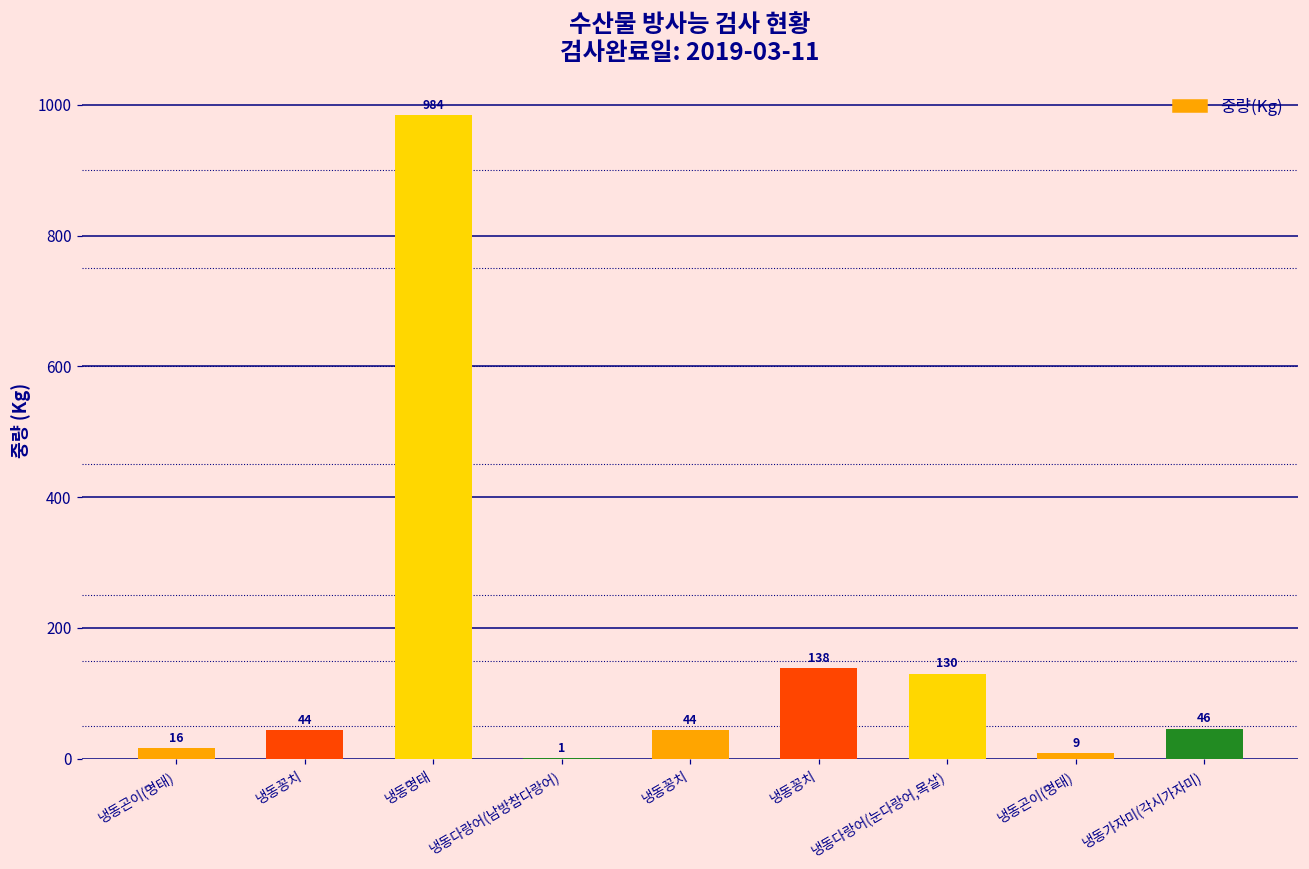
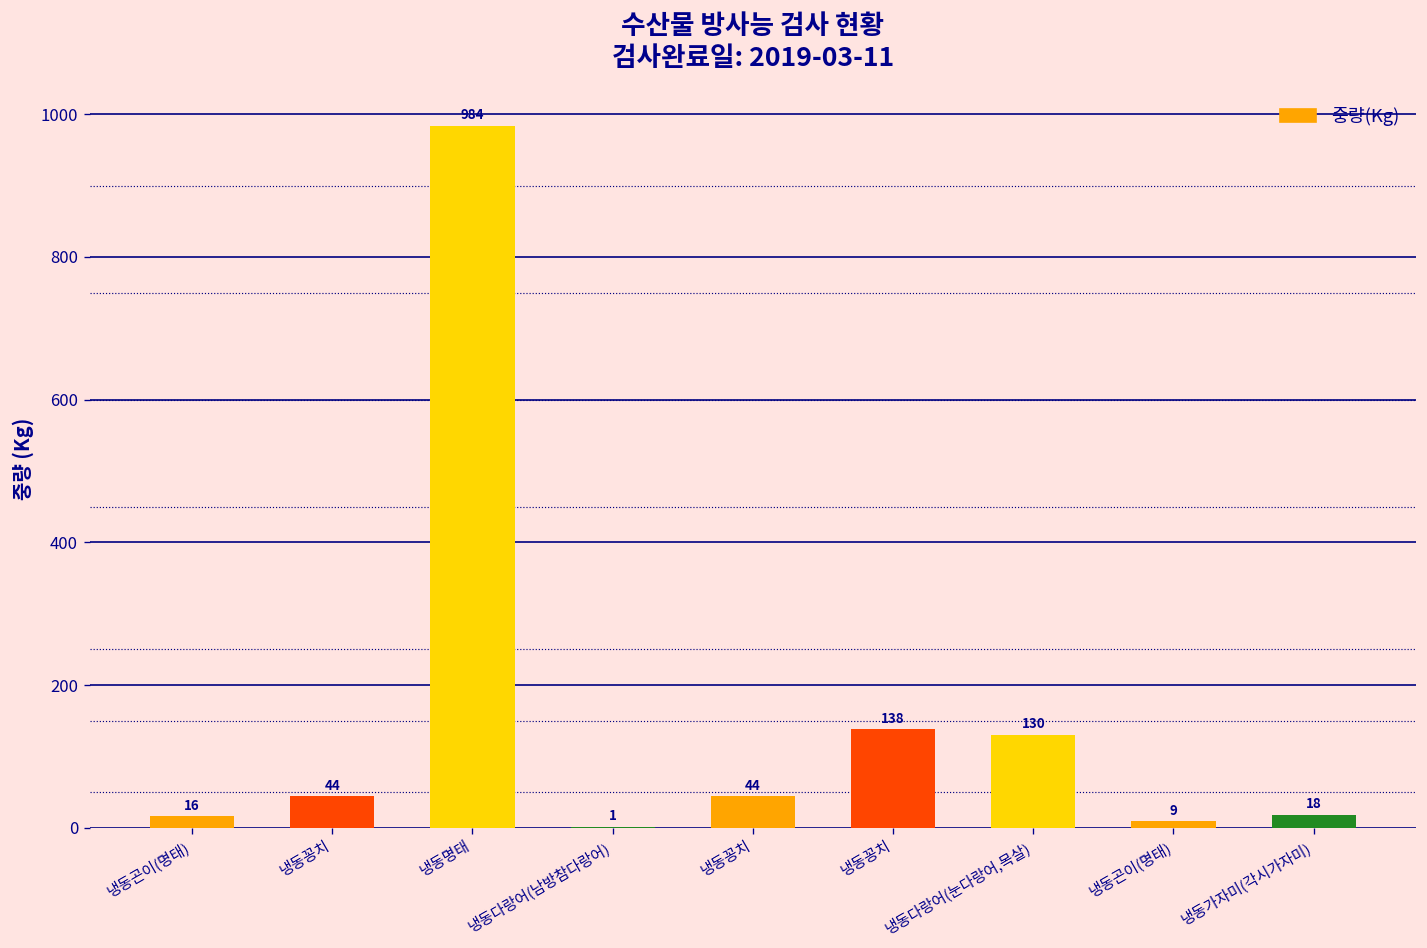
냉동가자미(각시가자미): 46 -> 18
